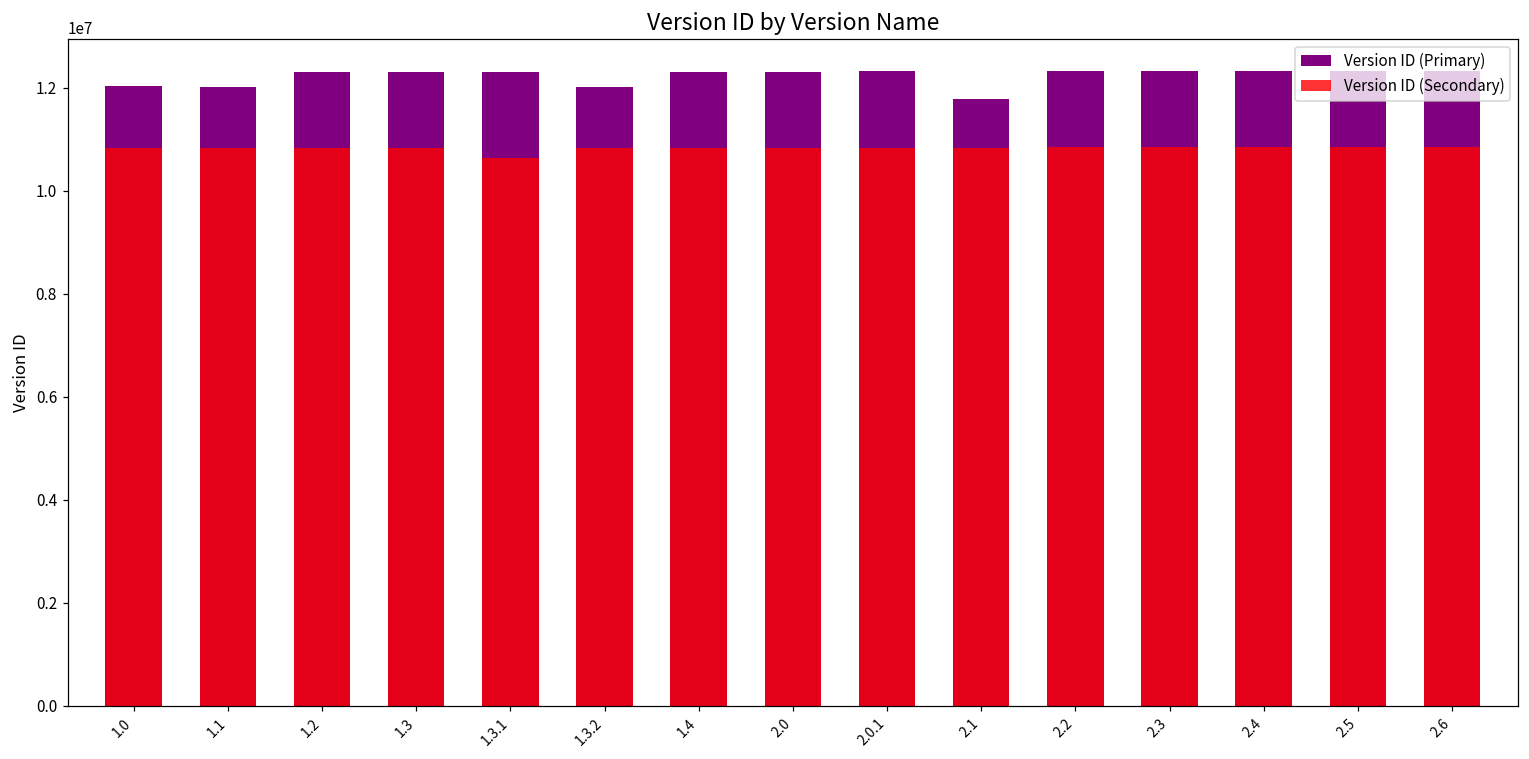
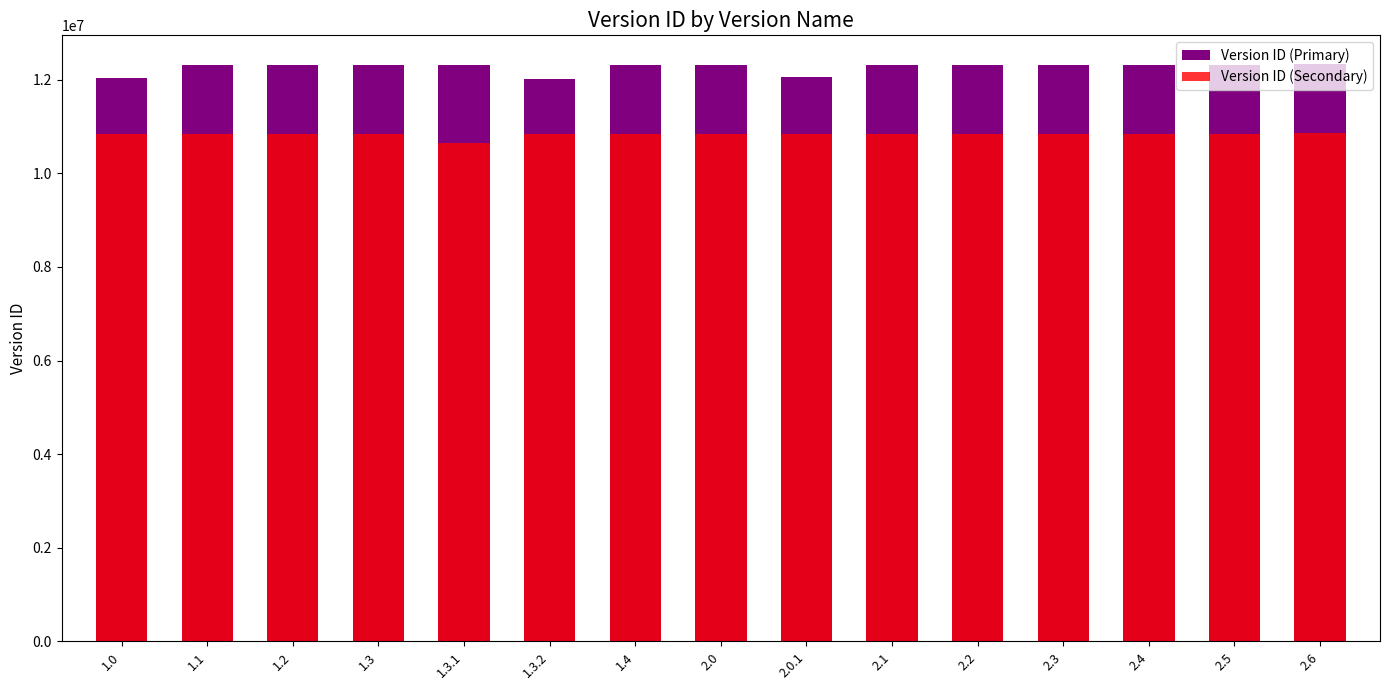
Version ID (Primary), 1.1: 12000000 -> 12300000
Version ID (Primary), 2.0.1: 12300000 -> 12100000
Version ID (Primary), 2.1: 11800000 -> 12300000
